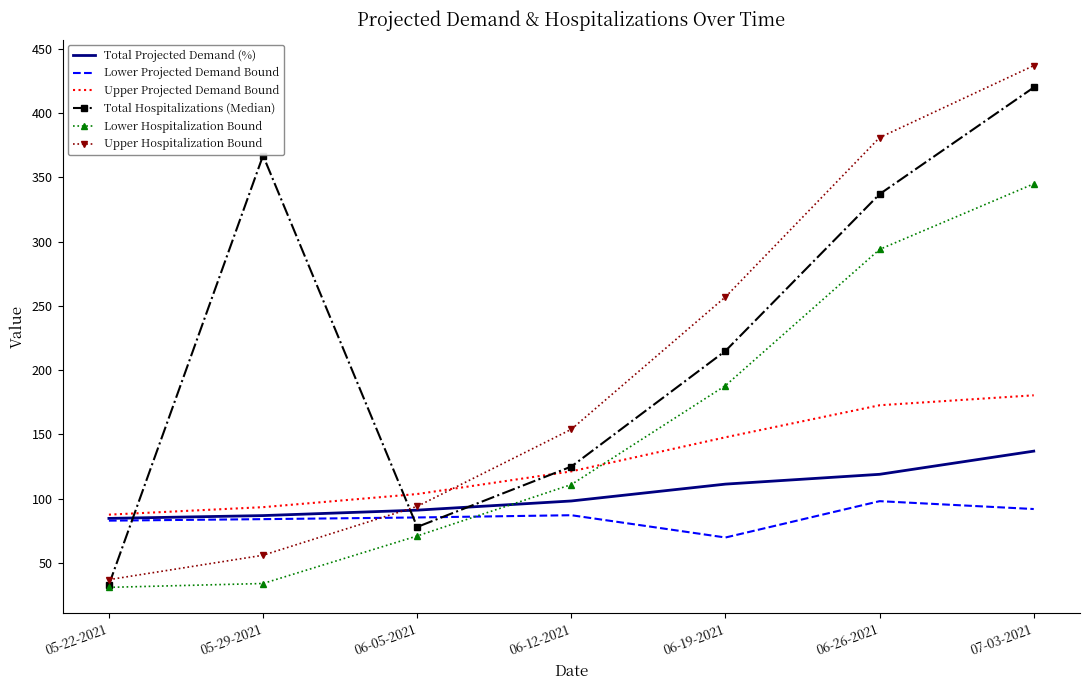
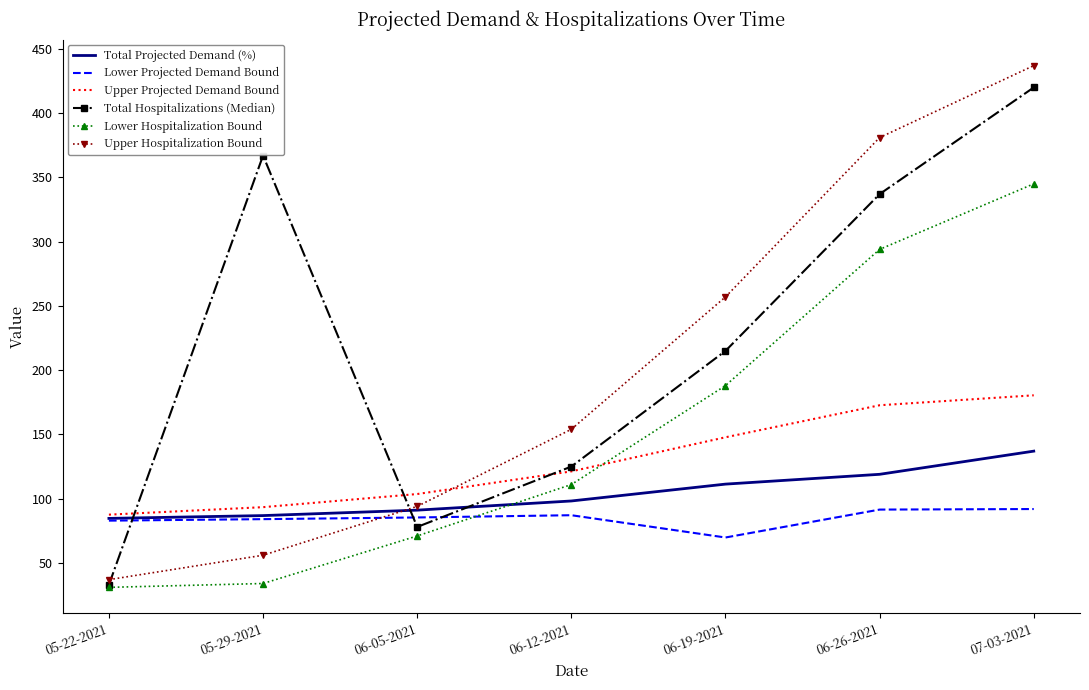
Lower Projected Demand Bound, 06-26-2021: 98 -> 92
